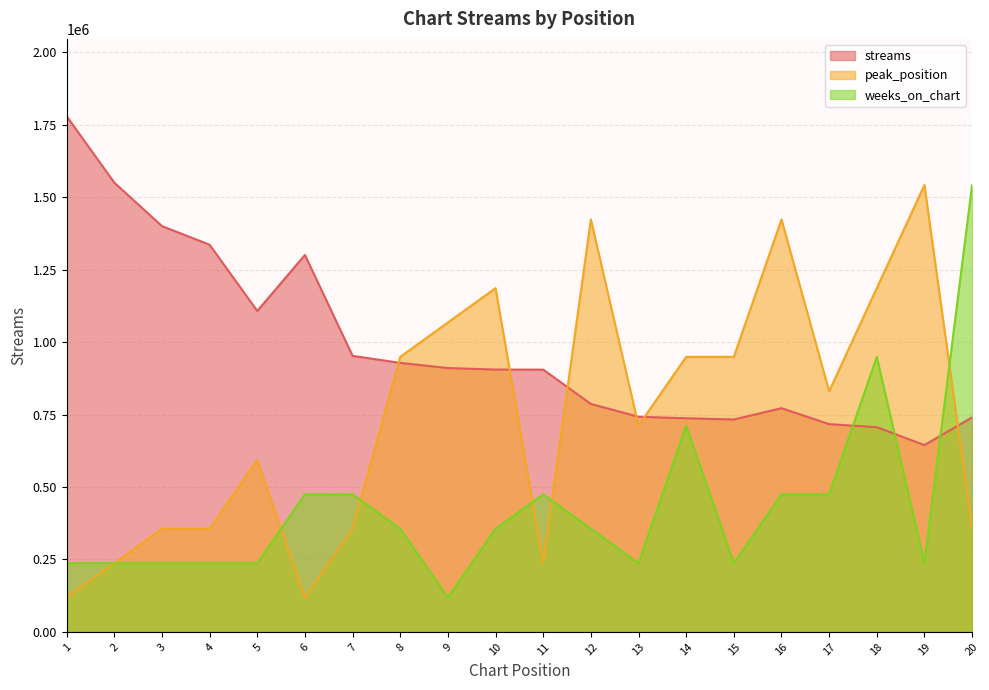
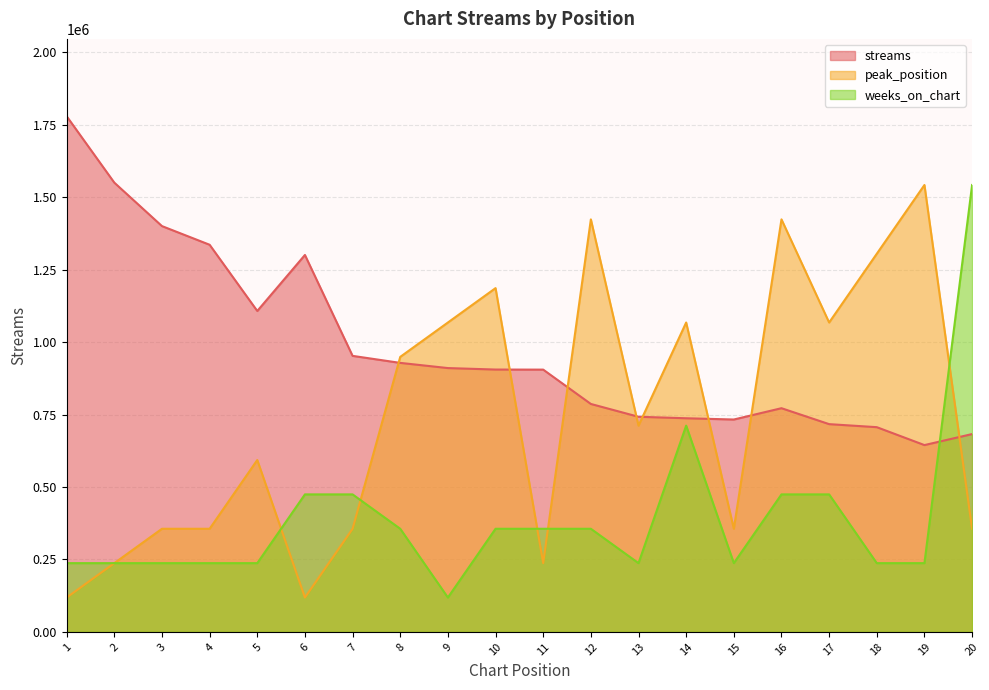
weeks_on_chart, 11: 470000 -> 360000
peak_position, 14: 950000 -> 1070000
peak_position, 15: 950000 -> 360000
peak_position, 17: 830000 -> 1070000
peak_position, 18: 1190000 -> 1300000
weeks_on_chart, 18: 950000 -> 240000
streams, 20: 740000 -> 680000
